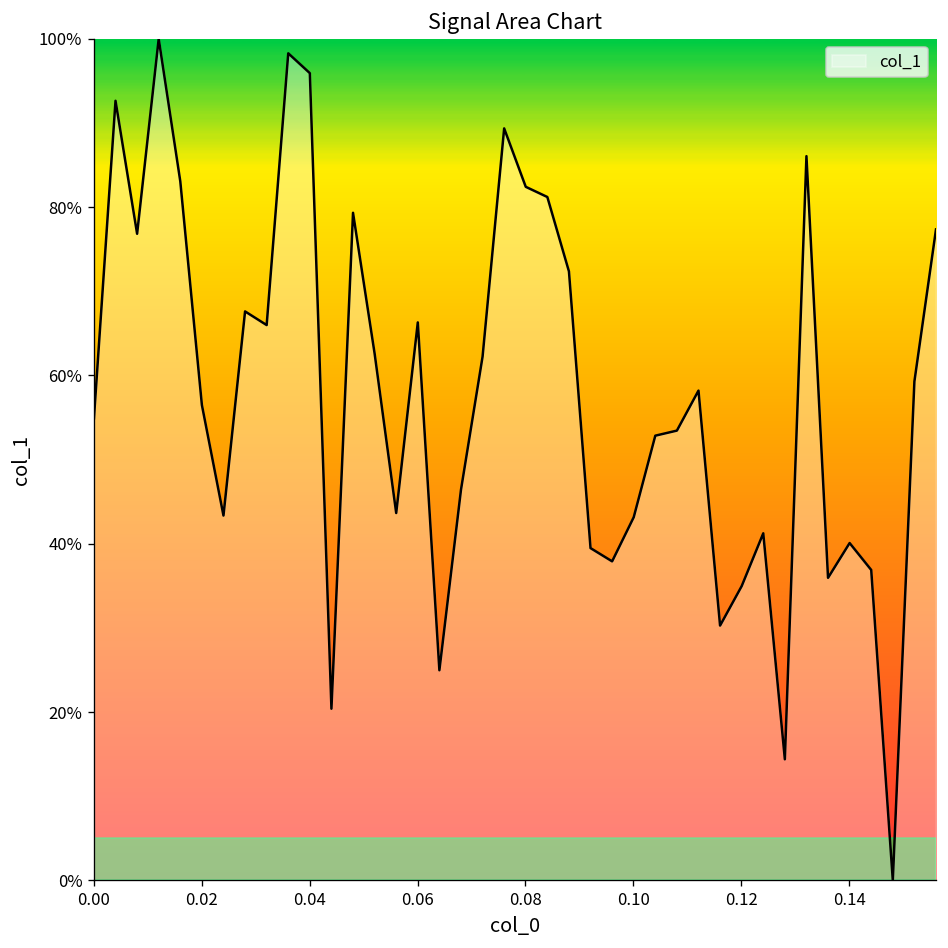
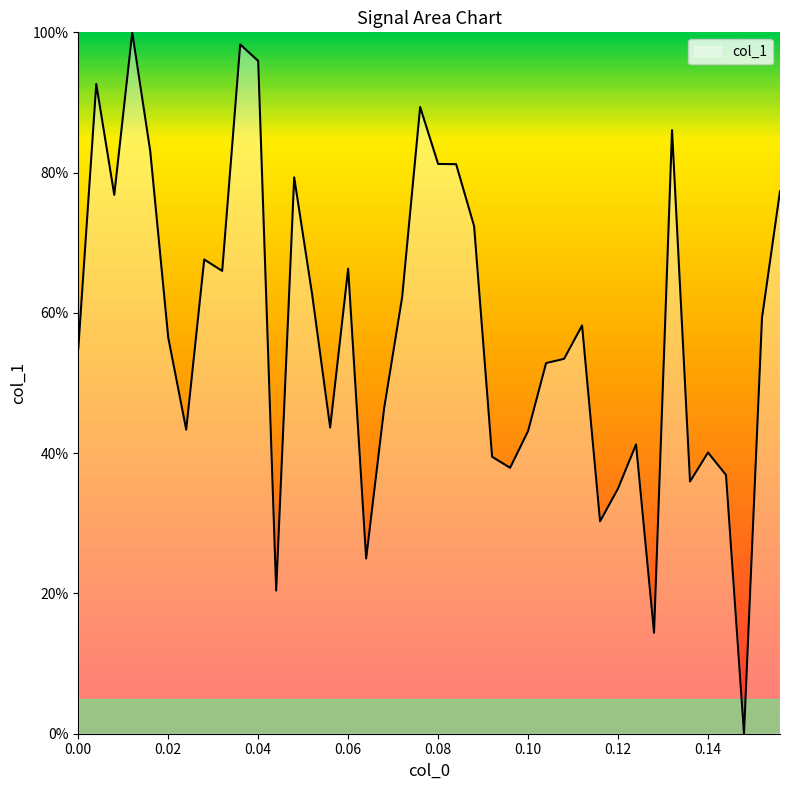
0.08: 82% -> 81%
